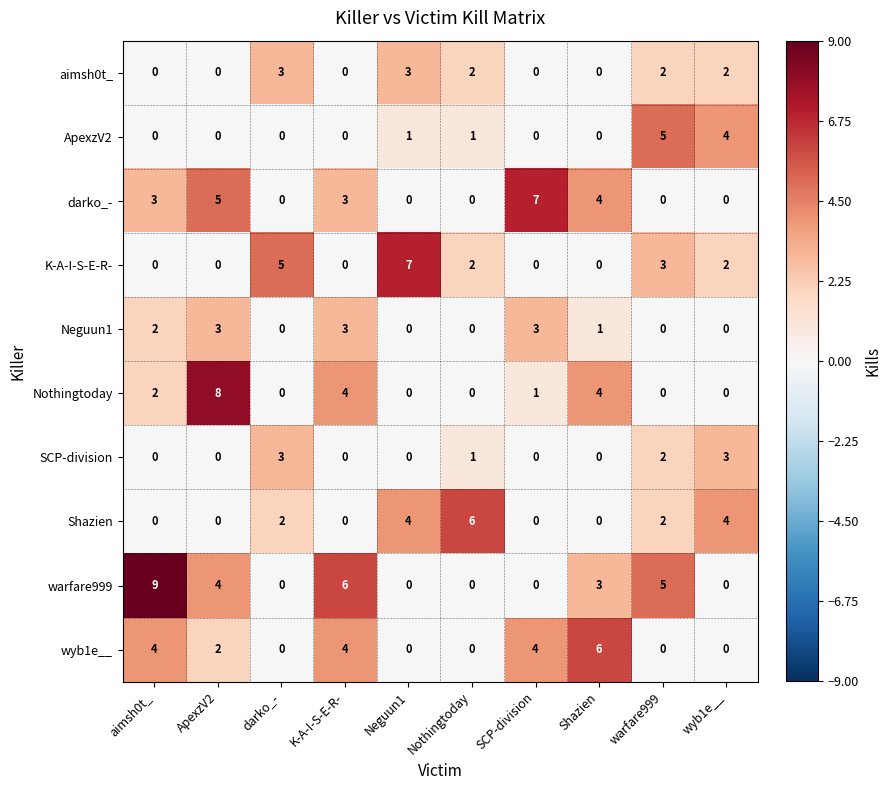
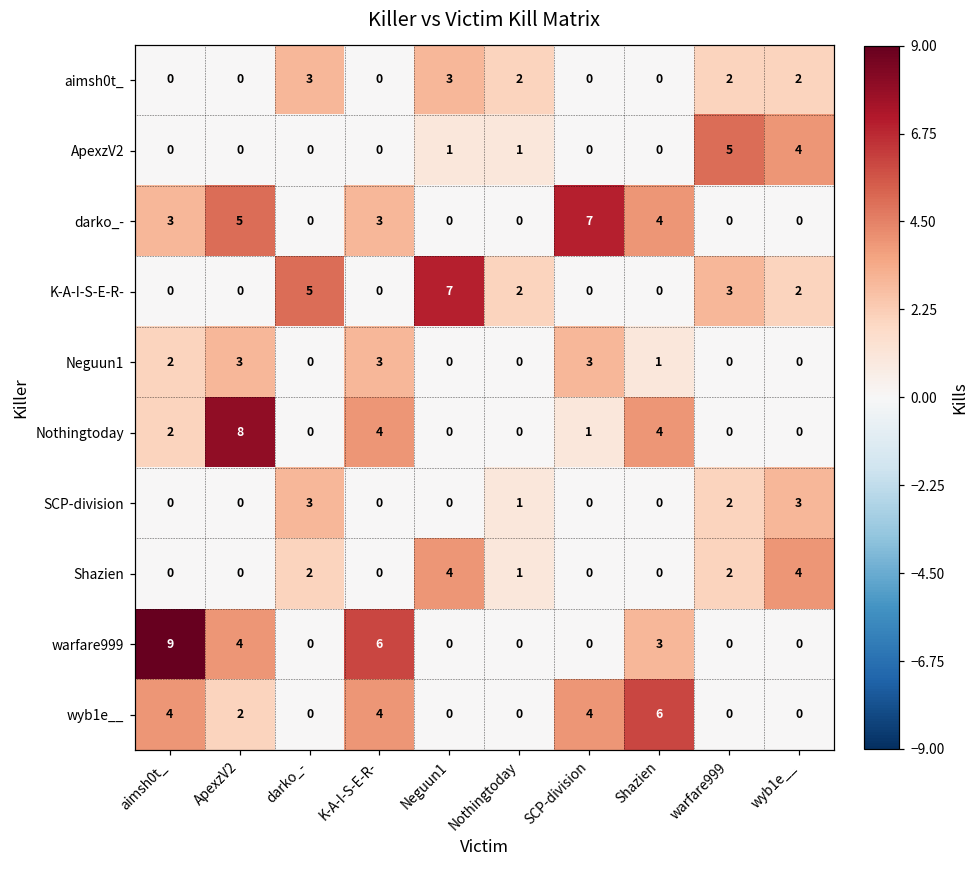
Shazien, Nothingtoday: 6 -> 1
warfare999, warfare999: 5 -> 0
